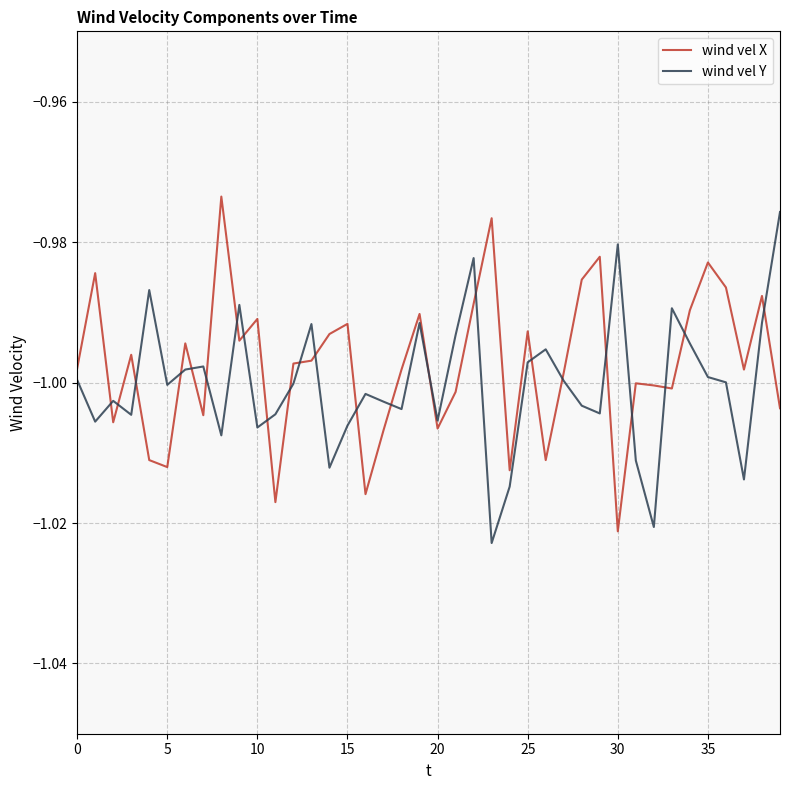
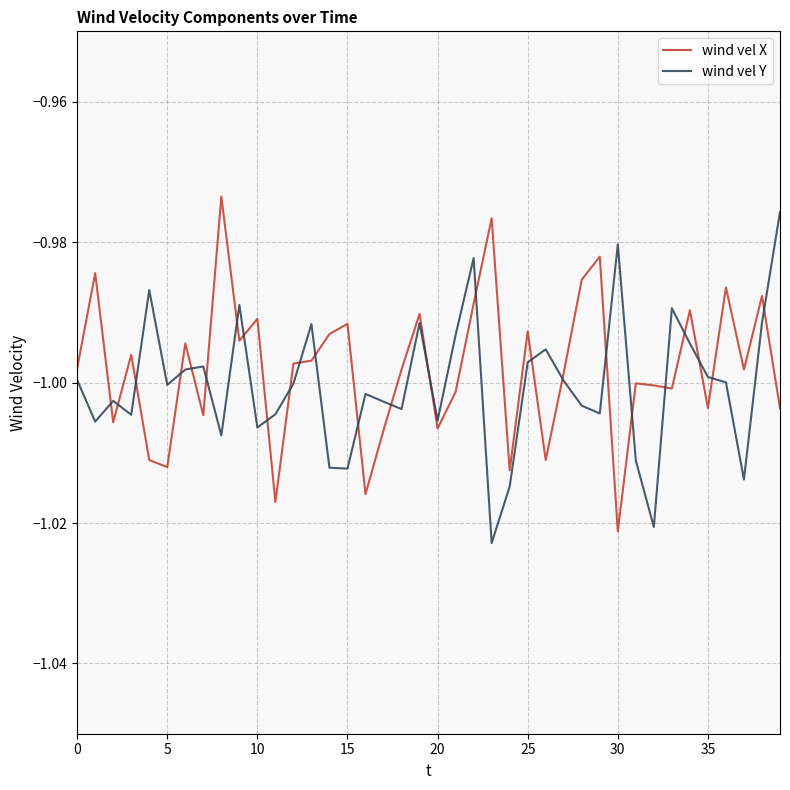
wind vel Y, 15: -1.006 -> -1.012
wind vel X, 35: -0.983 -> -1.004
